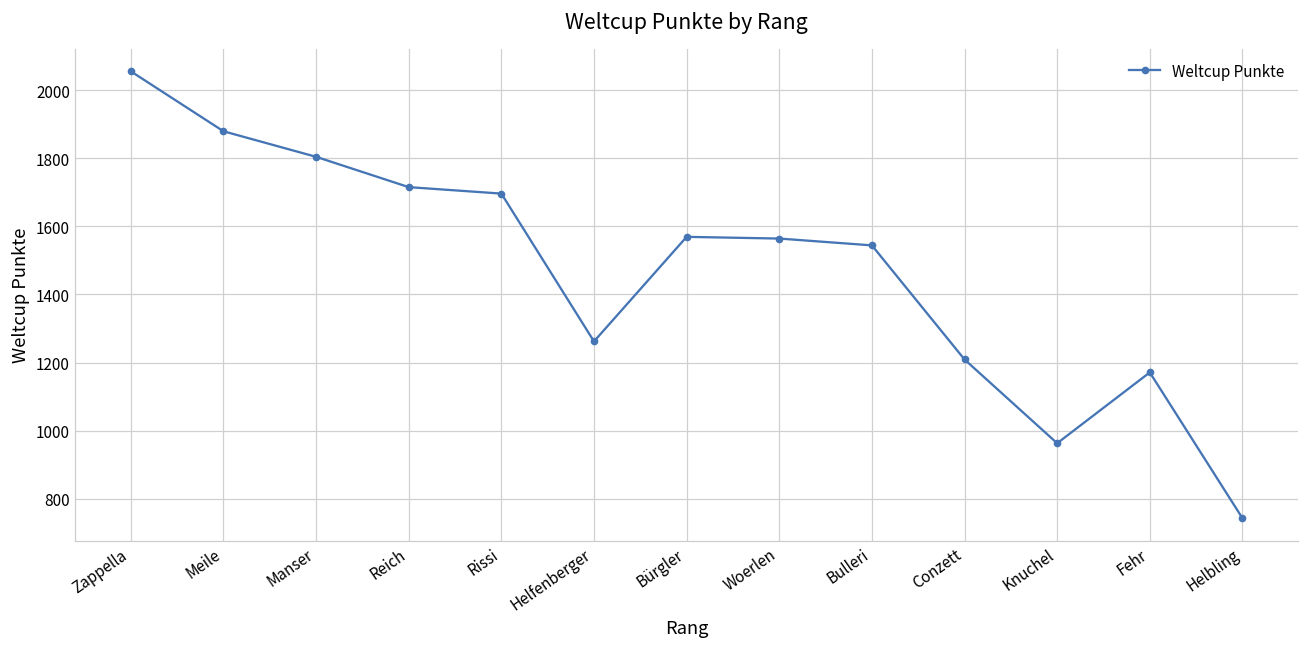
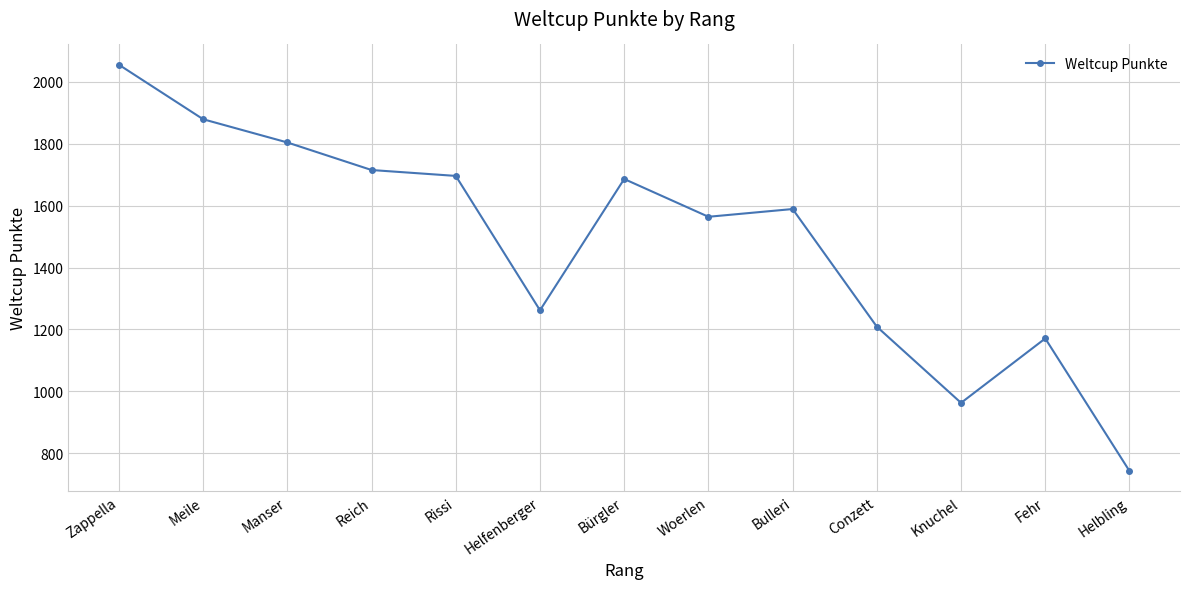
Bürgler: 1570 -> 1690
Bulleri: 1540 -> 1590
